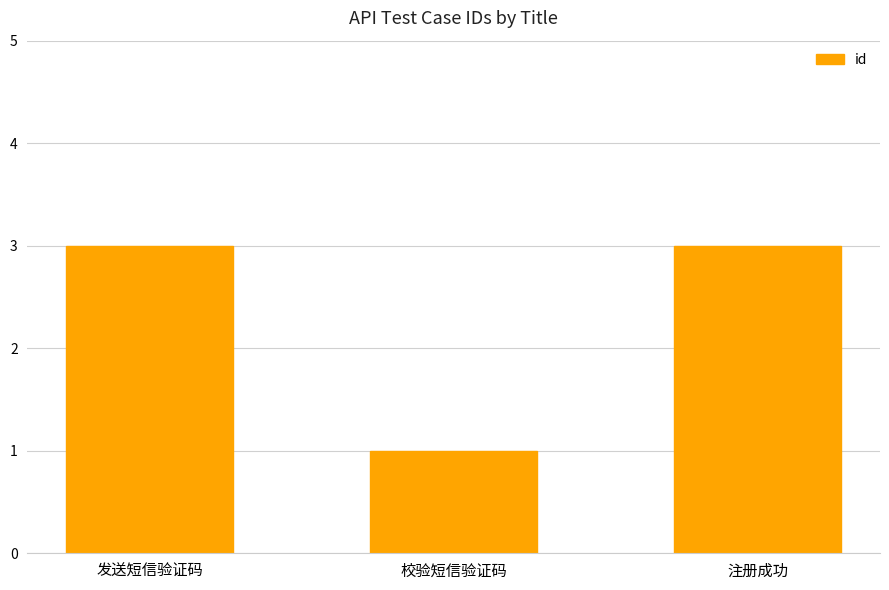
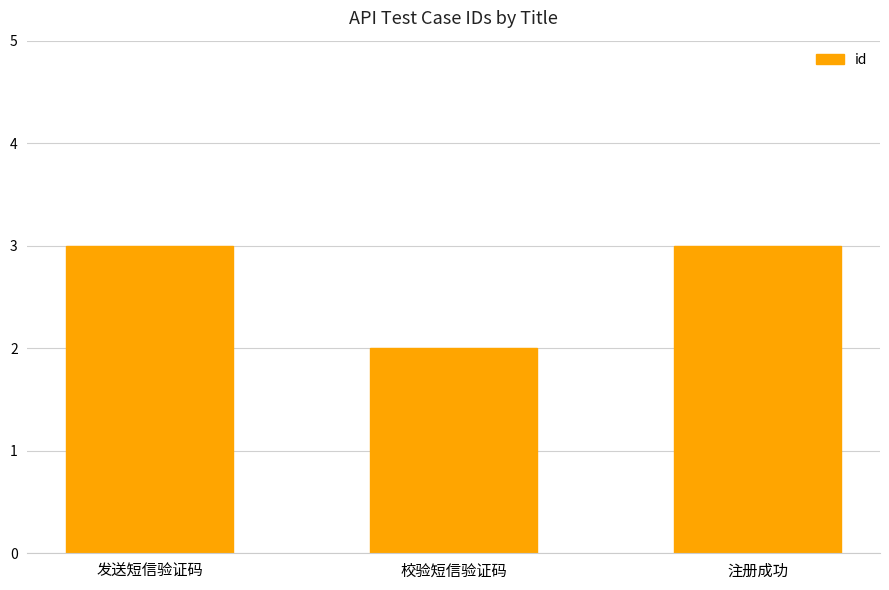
校验短信验证码: 1 -> 2
